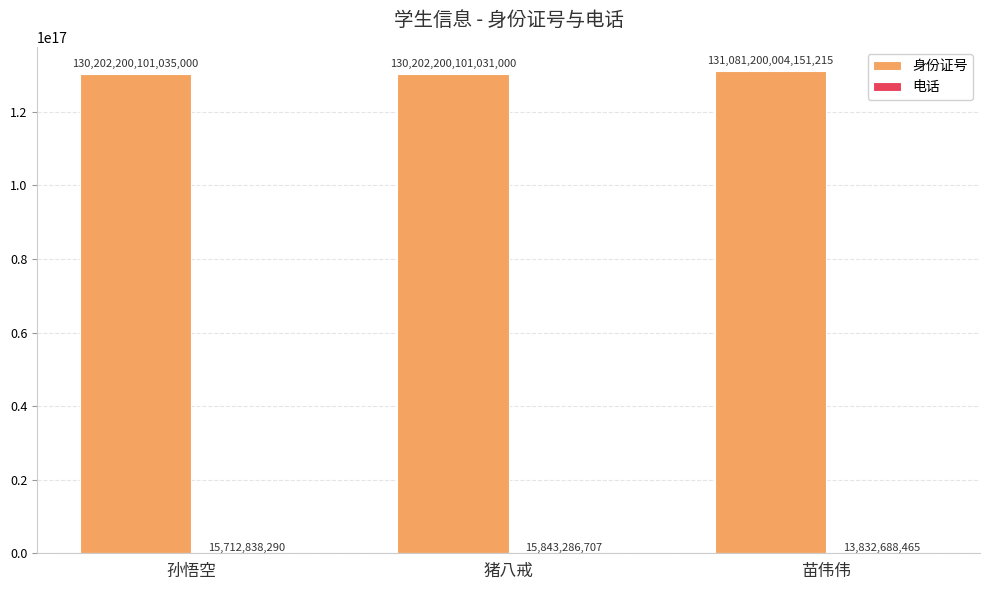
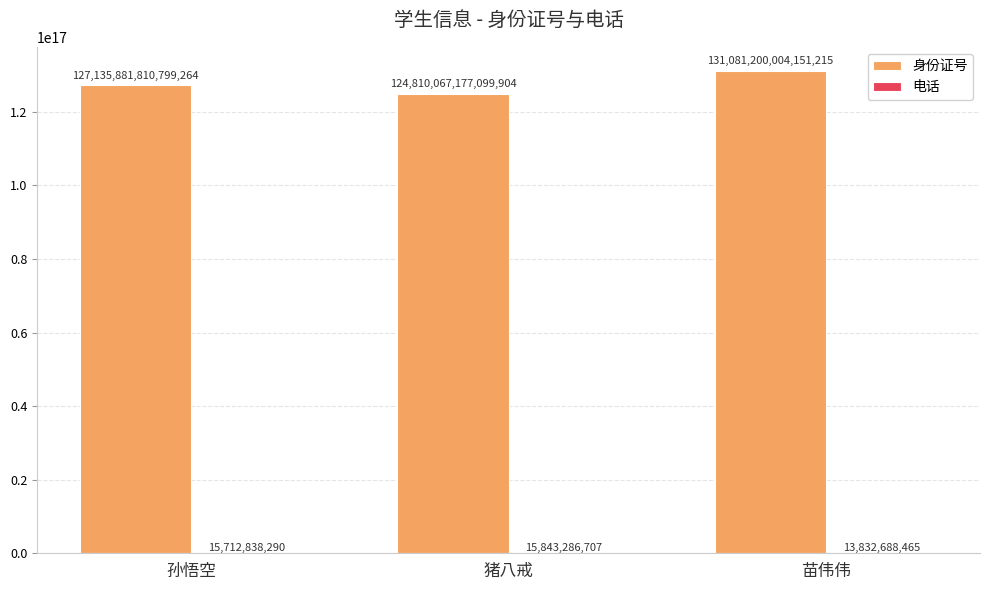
身份证号, 孙悟空: 130,202,200,101,035,000 -> 127,135,881,810,799,264
身份证号, 猪八戒: 130,202,200,101,031,000 -> 124,810,067,177,099,904
